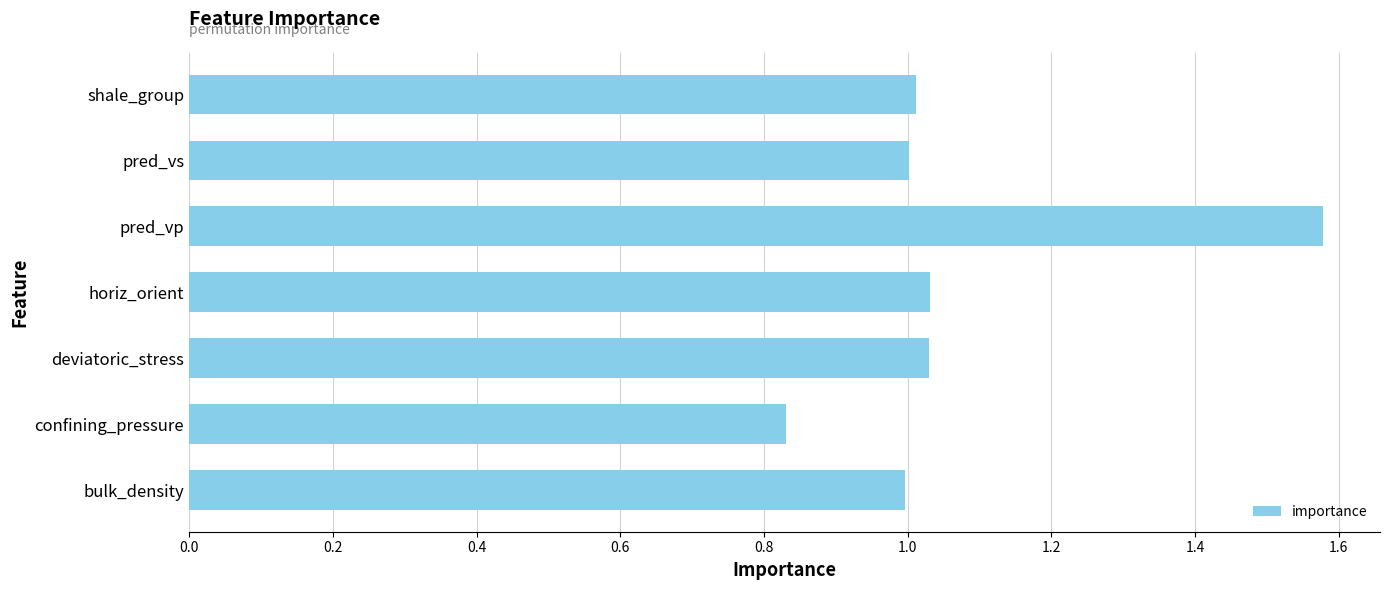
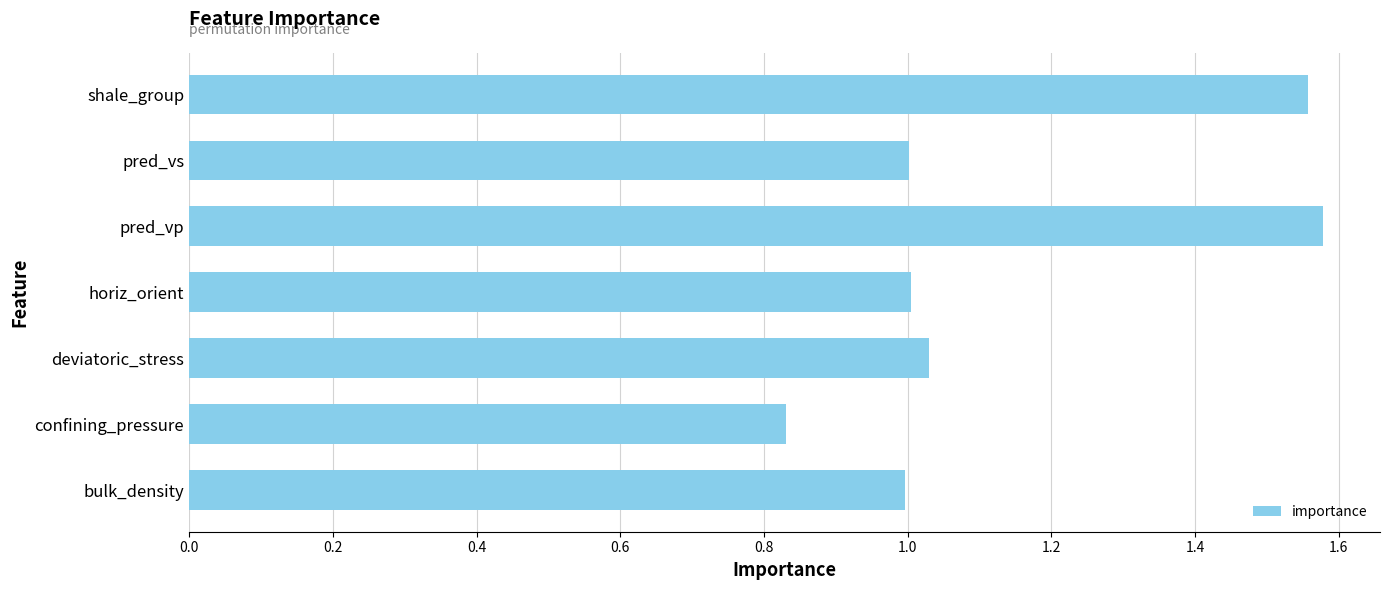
shale_group: 1.01 -> 1.56
horiz_orient: 1.03 -> 1.00
